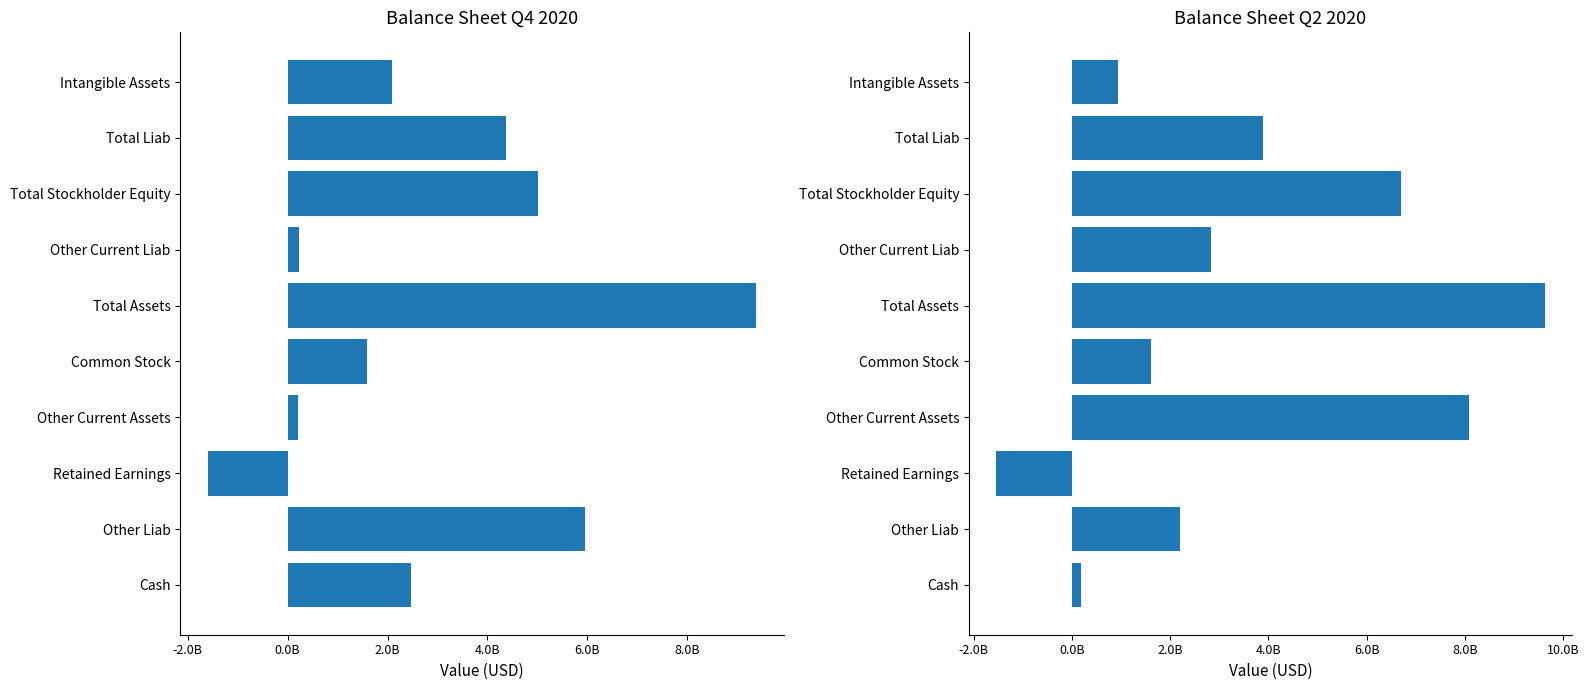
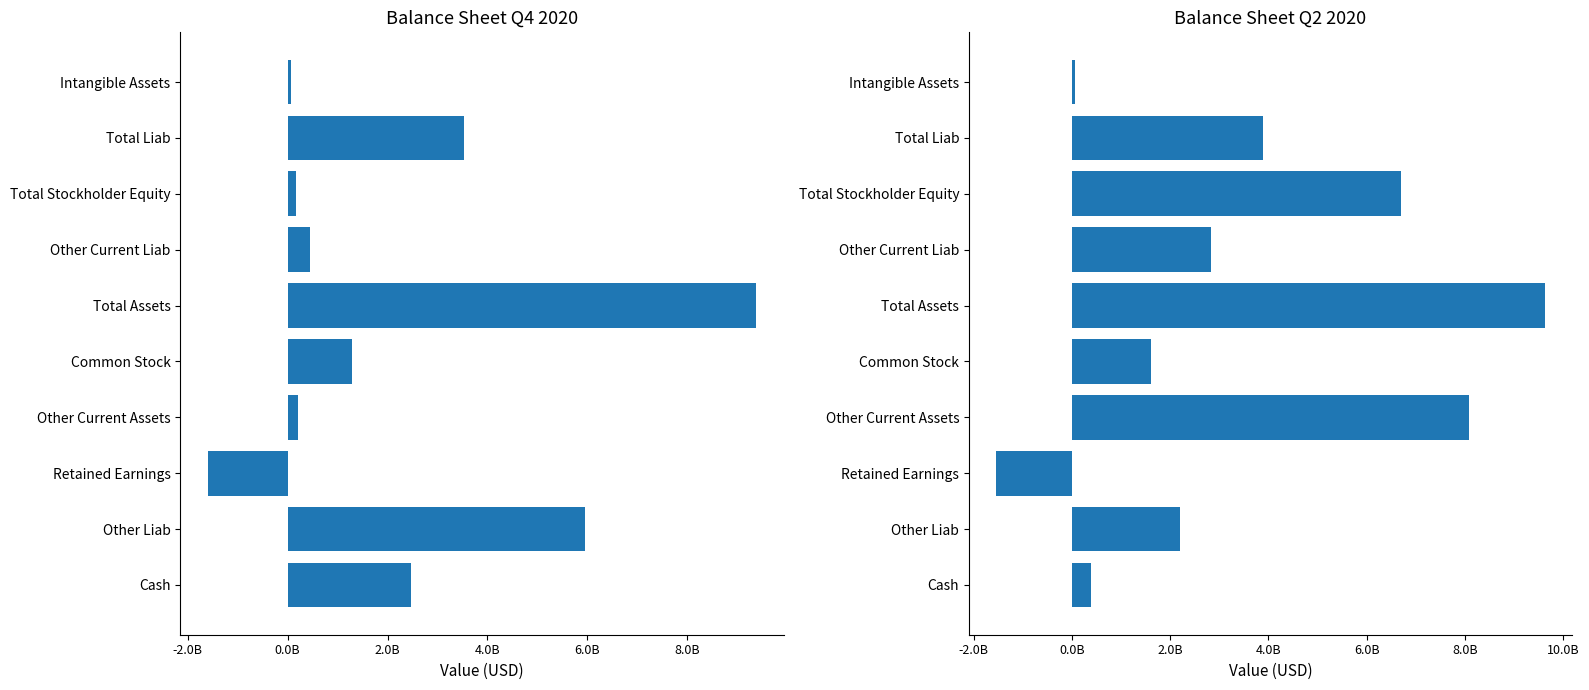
Balance Sheet Q4 2020, Intangible Assets: 2100000000 -> 100000000
Balance Sheet Q4 2020, Total Liab: 4400000000 -> 3500000000
Balance Sheet Q4 2020, Total Stockholder Equity: 5000000000 -> 200000000
Balance Sheet Q4 2020, Other Current Liab: 200000000 -> 400000000
Balance Sheet Q4 2020, Common Stock: 1600000000 -> 1300000000
Balance Sheet Q2 2020, Intangible Assets: 900000000 -> 100000000
Balance Sheet Q2 2020, Cash: 200000000 -> 400000000
